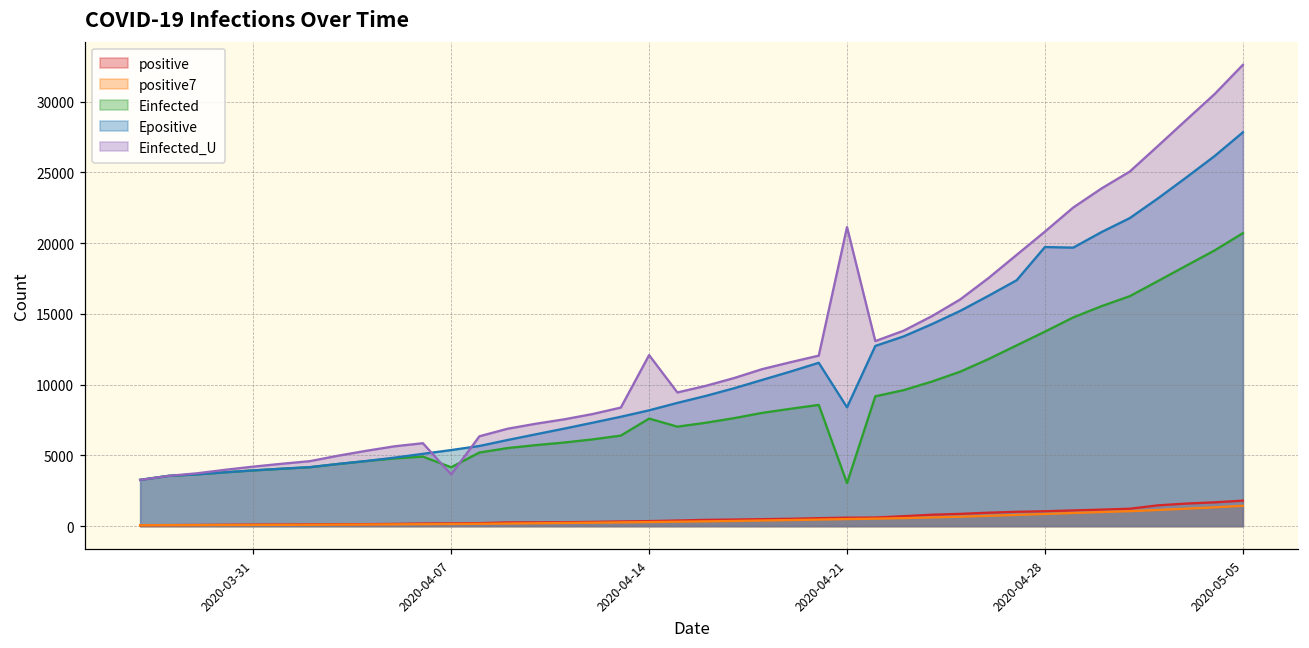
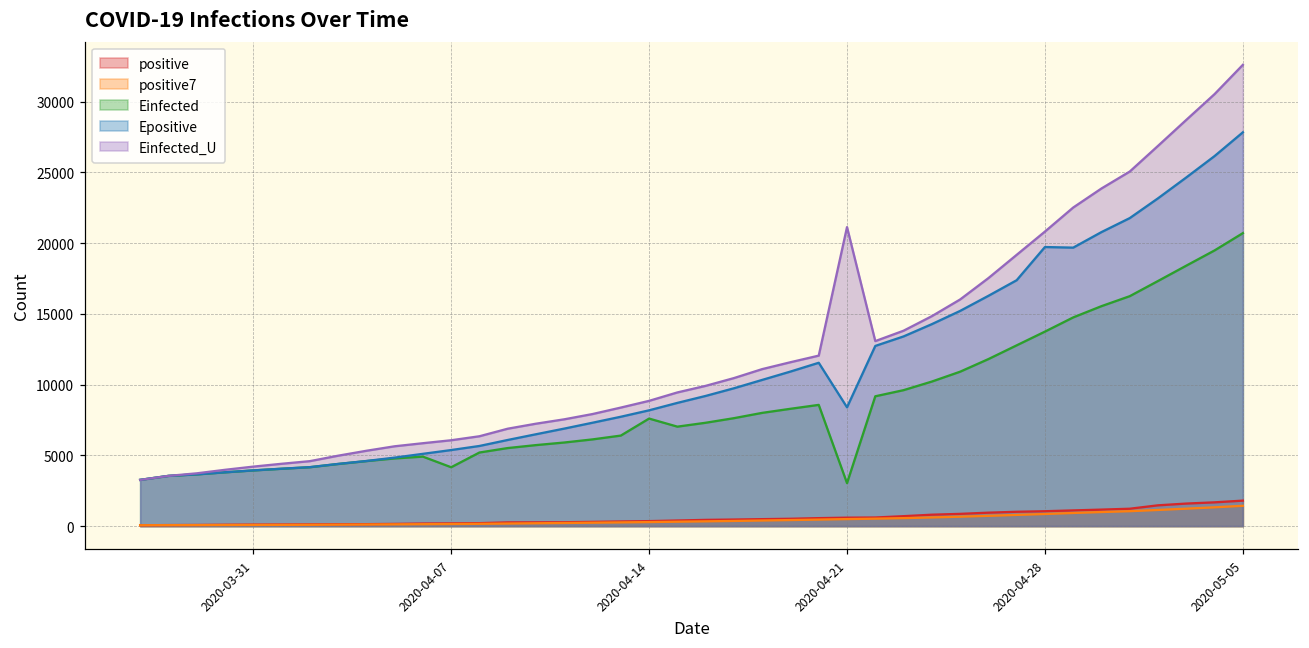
Einfected_U, 2020-04-07: 3700 -> 6100
Einfected_U, 2020-04-14: 12100 -> 8900
